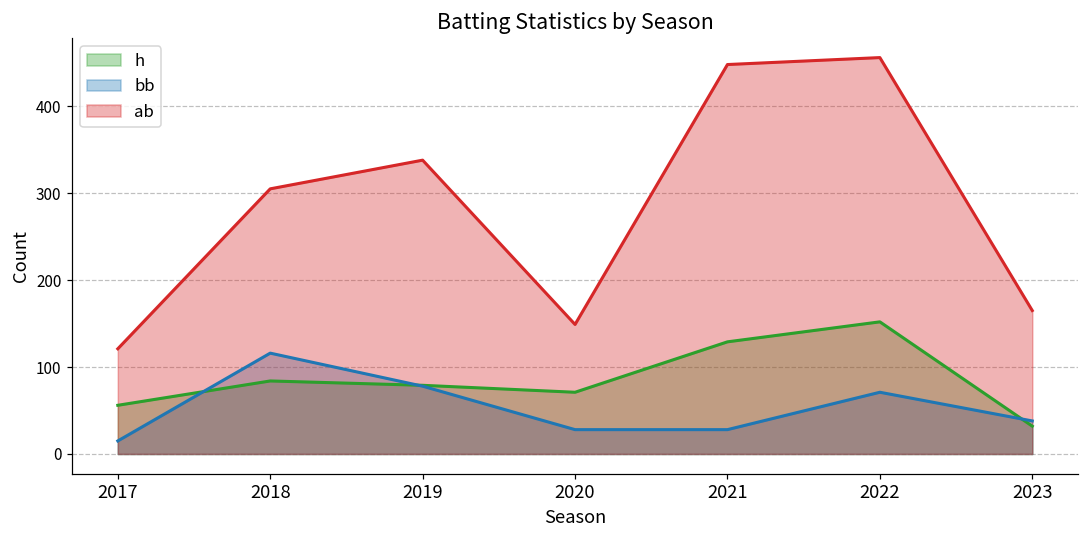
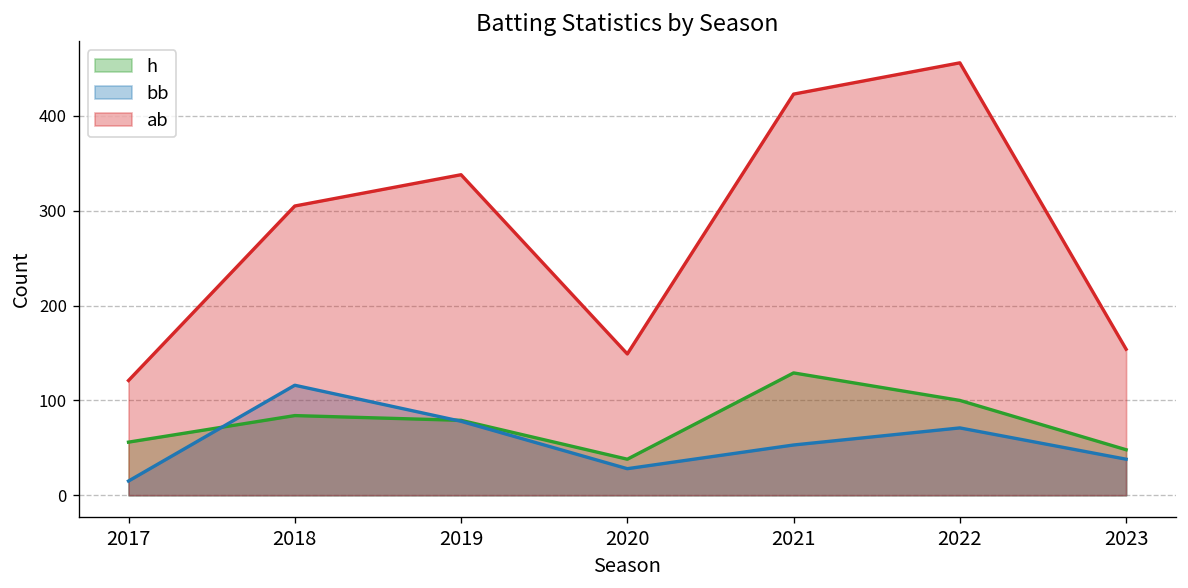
h, 2020: 70 -> 40
bb, 2021: 30 -> 50
ab, 2021: 450 -> 420
h, 2022: 150 -> 100
h, 2023: 30 -> 50
ab, 2023: 170 -> 150
